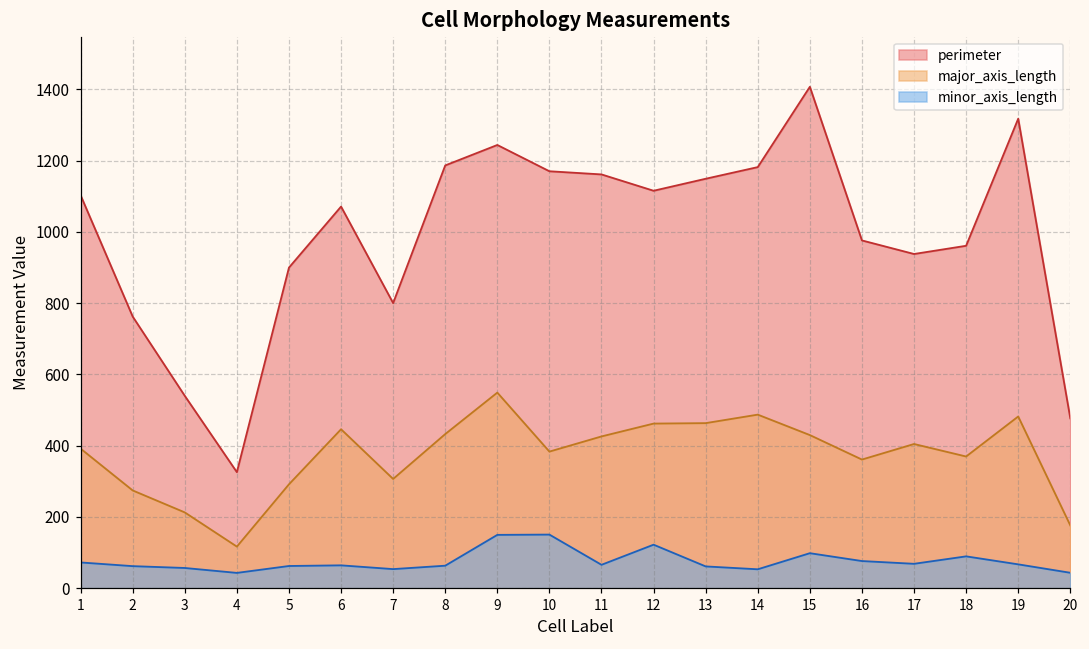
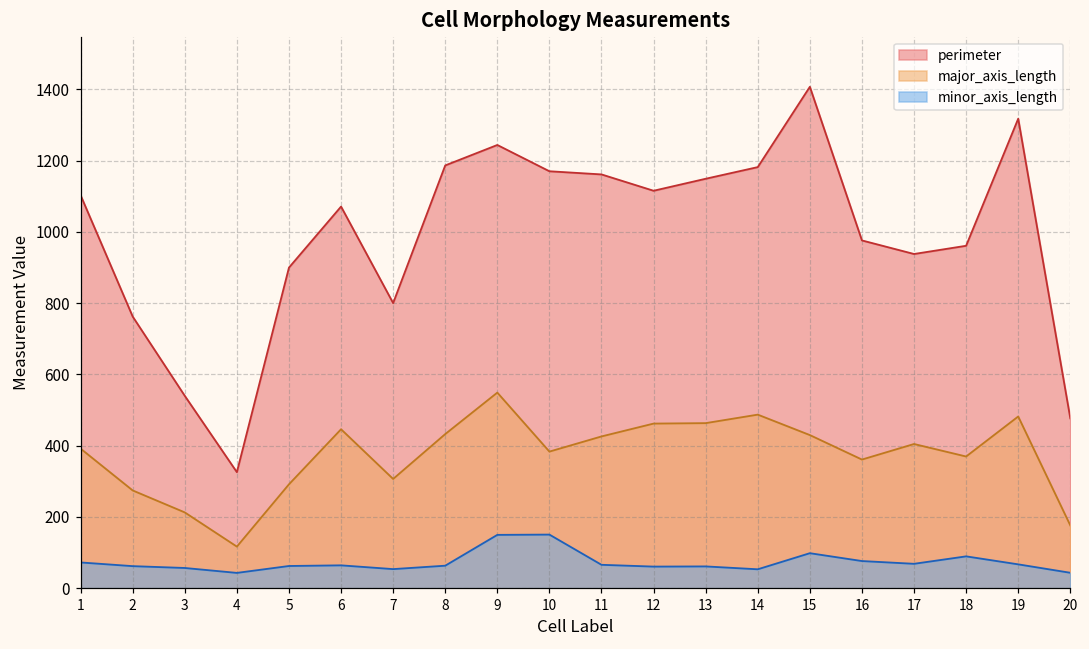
minor_axis_length, 12: 120 -> 60
